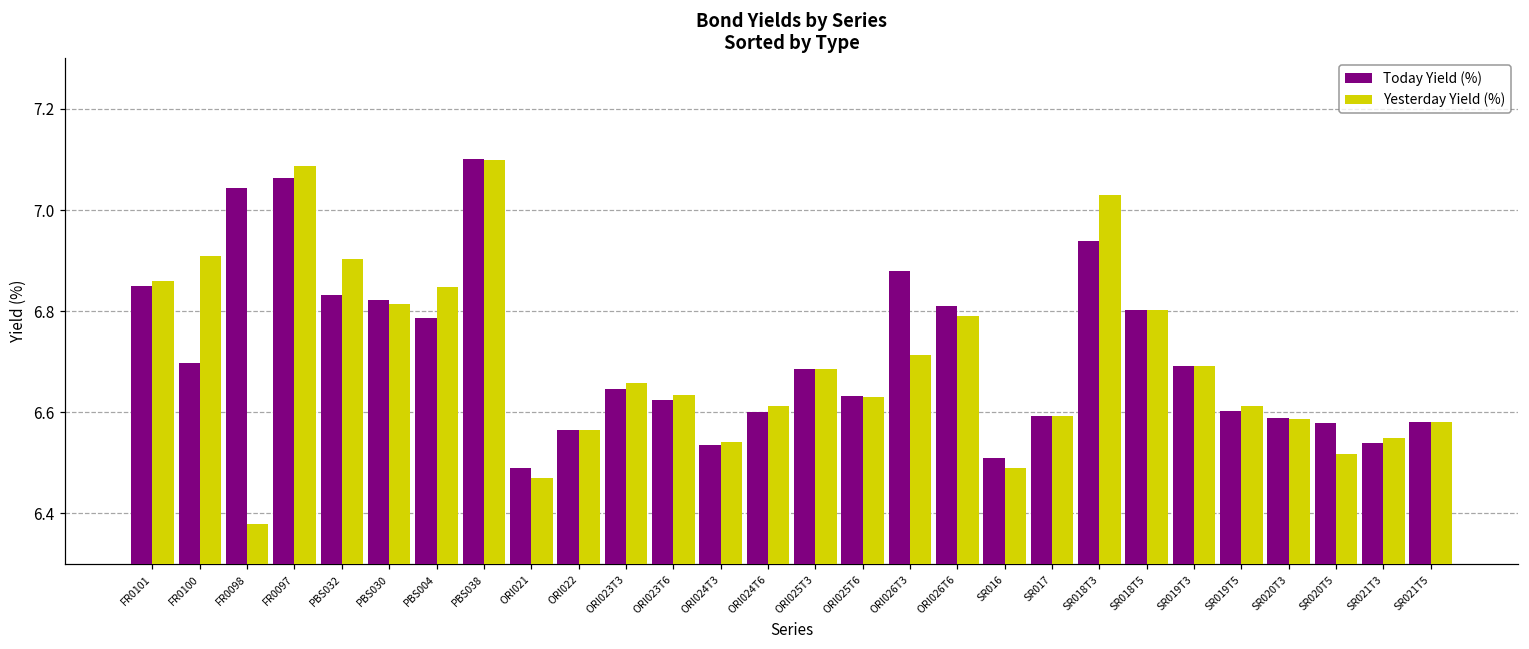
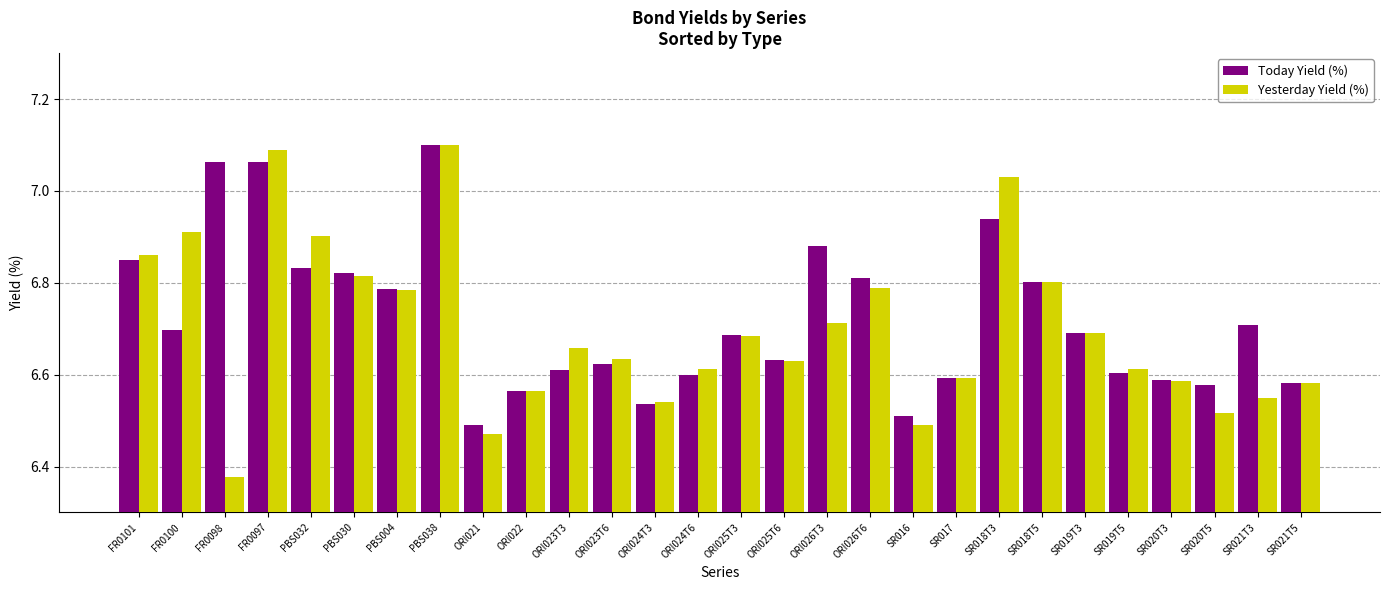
Today Yield (%), FR0098: 7.04 -> 7.06
Yesterday Yield (%), PBS004: 6.85 -> 6.78
Today Yield (%), ORI023T3: 6.65 -> 6.61
Today Yield (%), SR021T3: 6.54 -> 6.71
